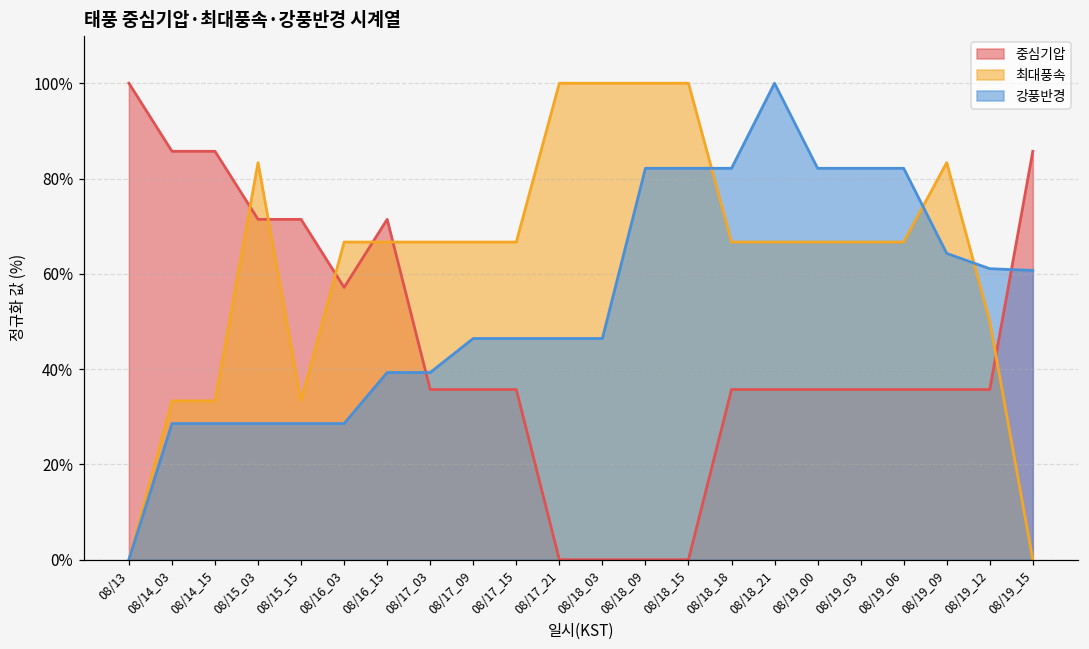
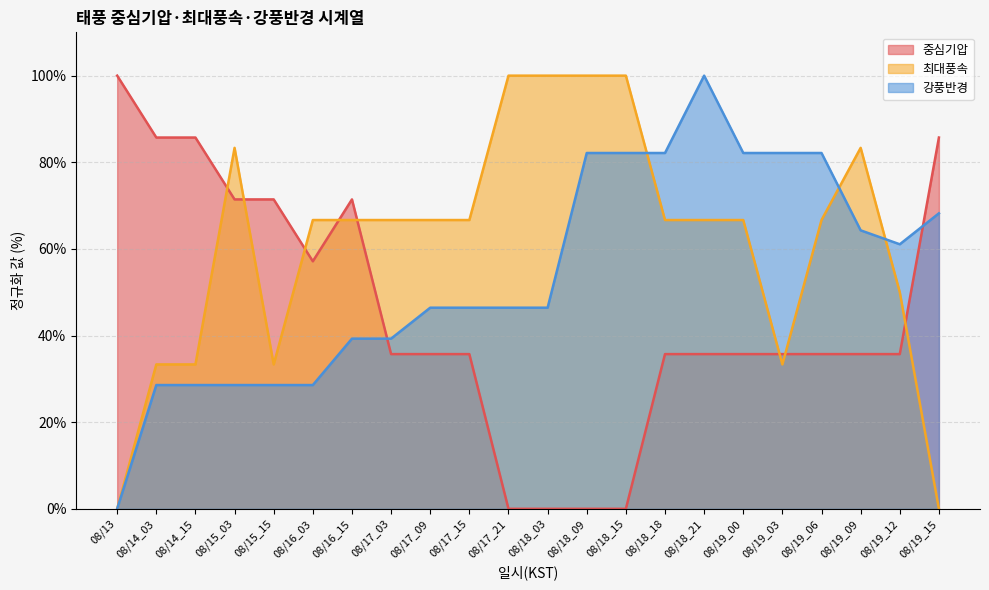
최대풍속, 08/19_03: 67% -> 33%
강풍반경, 08/19_15: 61% -> 68%
